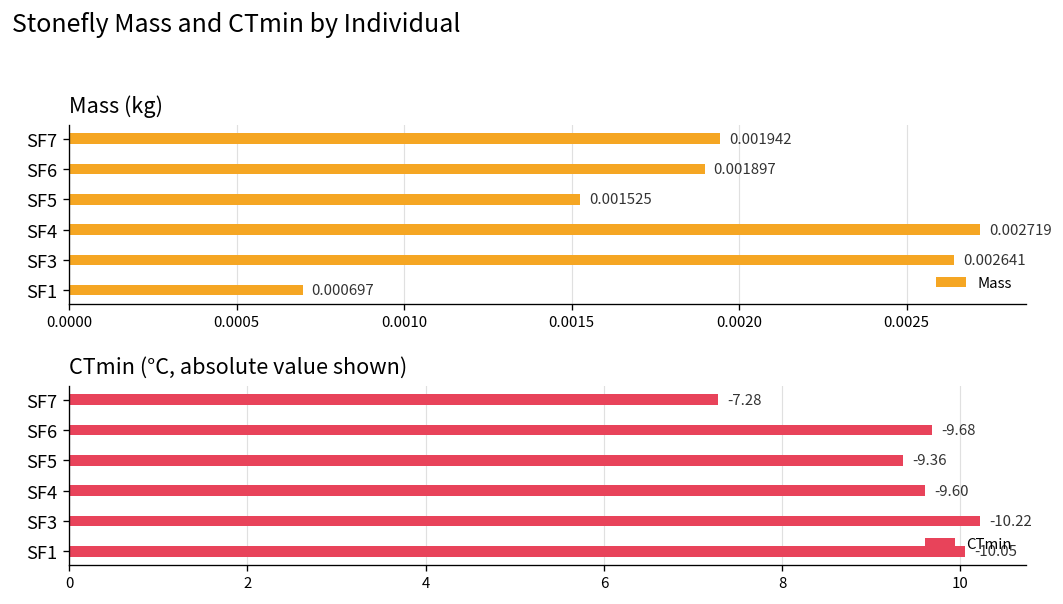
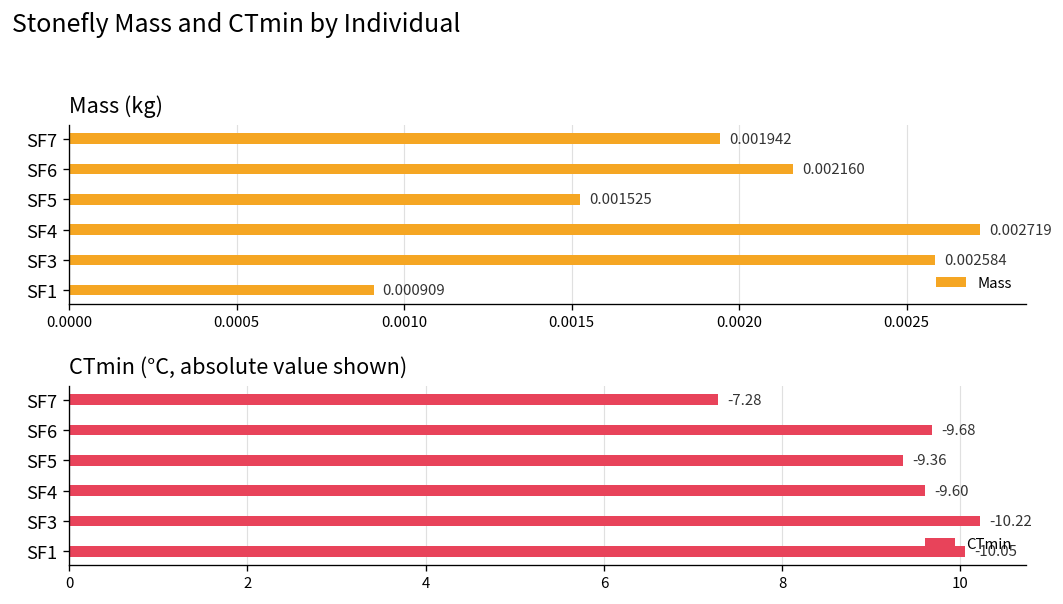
Mass (kg), SF6: 0.001897 -> 0.002160
Mass (kg), SF3: 0.002641 -> 0.002584
Mass (kg), SF1: 0.000697 -> 0.000909
